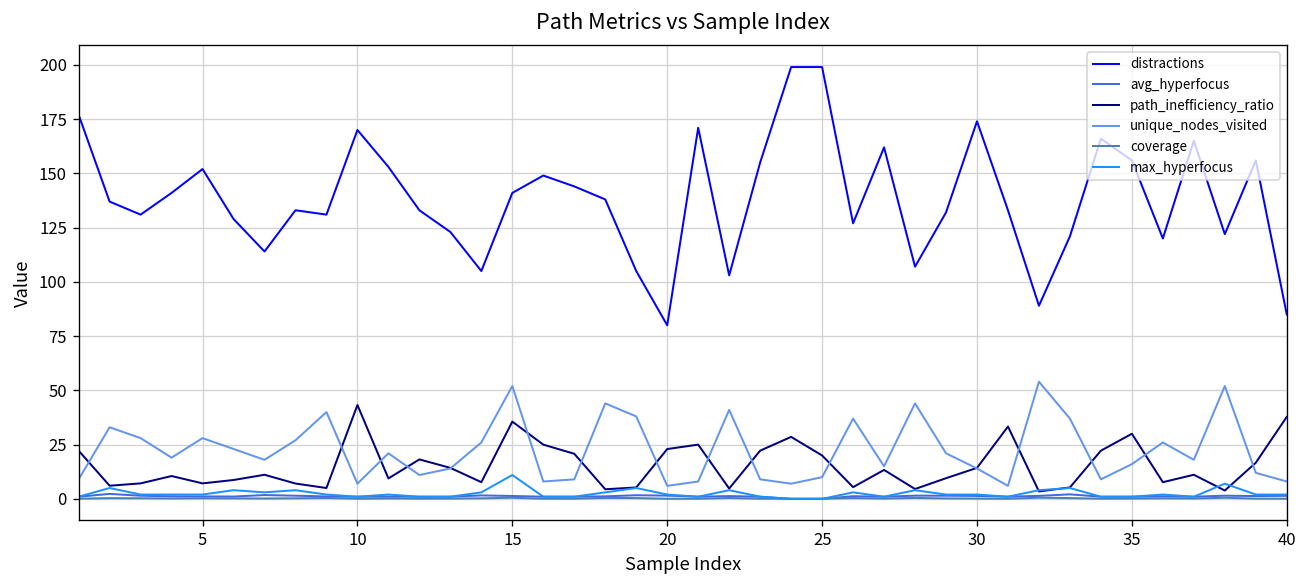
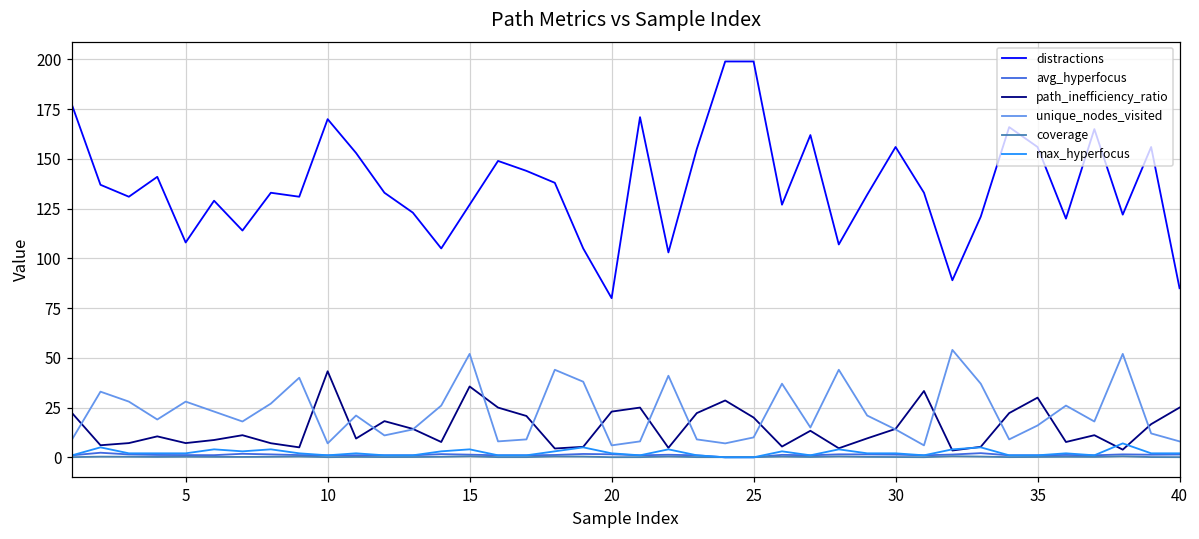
distractions, 5: 152 -> 108
distractions, 15: 141 -> 127
max_hyperfocus, 15: 11 -> 4
distractions, 30: 174 -> 156
path_inefficiency_ratio, 40: 38 -> 25
